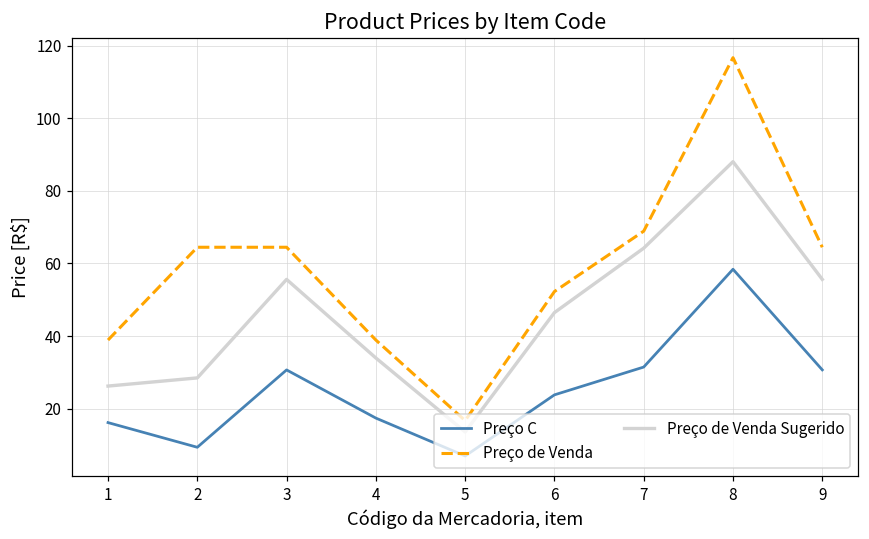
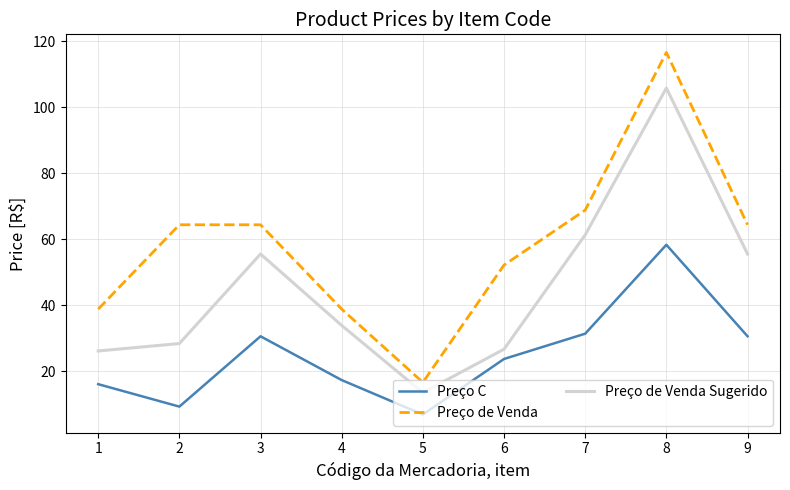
Preço de Venda Sugerido, 6: 46 -> 27
Preço de Venda Sugerido, 7: 64 -> 61
Preço de Venda Sugerido, 8: 88 -> 106
